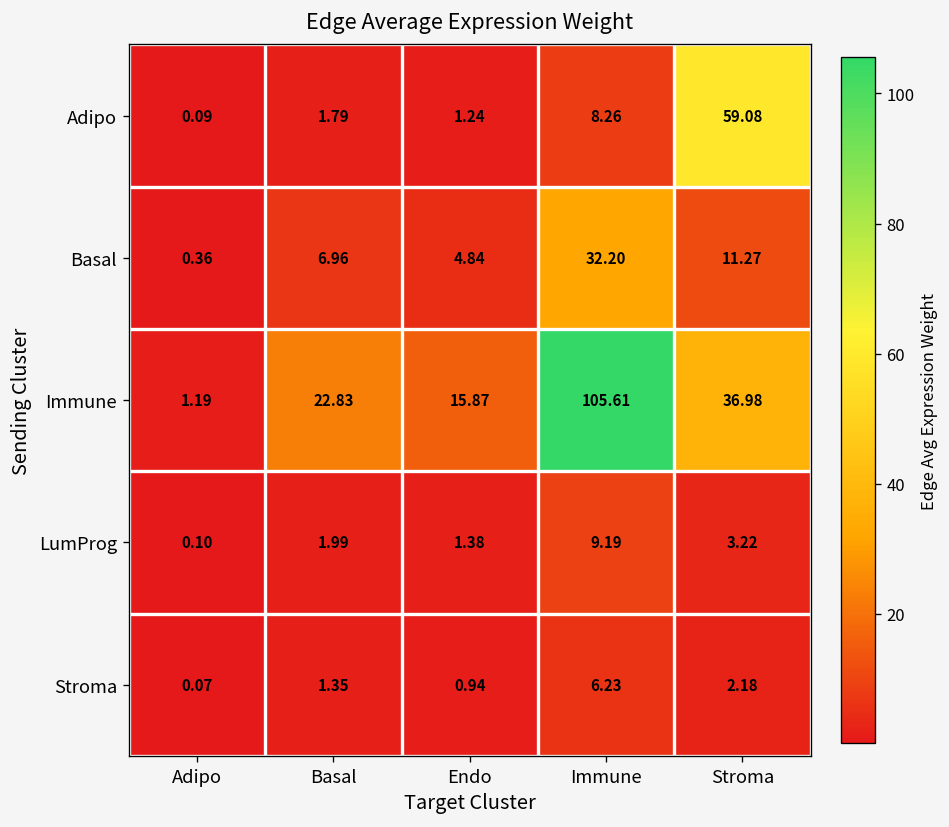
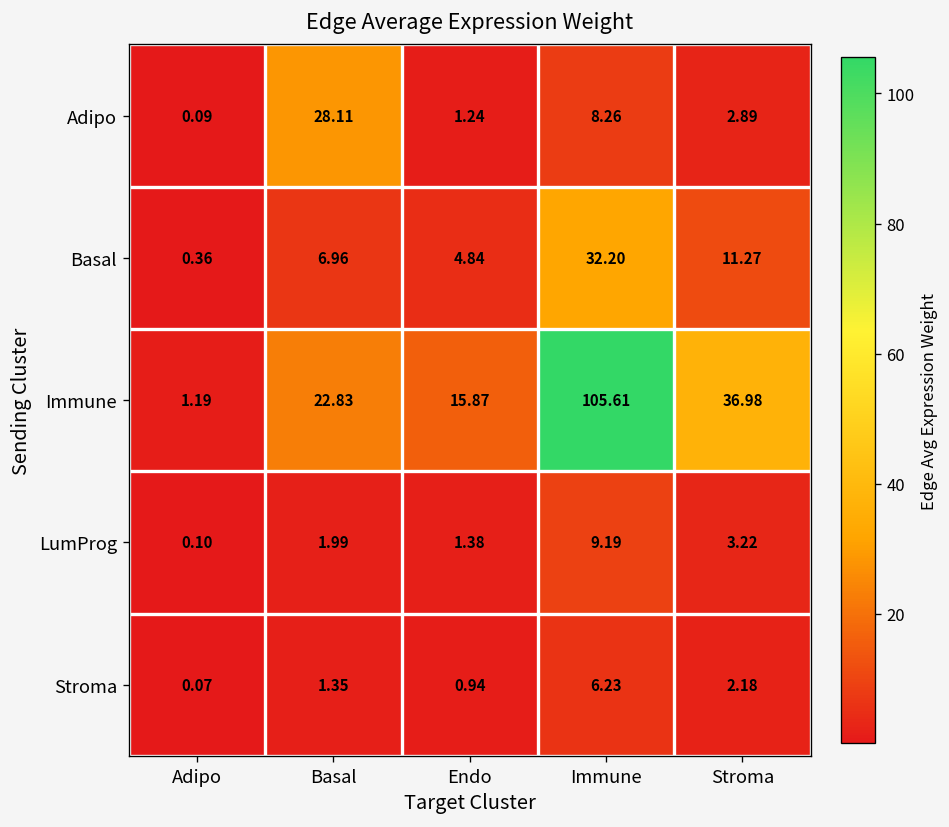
Adipo, Basal: 1.79 -> 28.11
Adipo, Stroma: 59.08 -> 2.89
